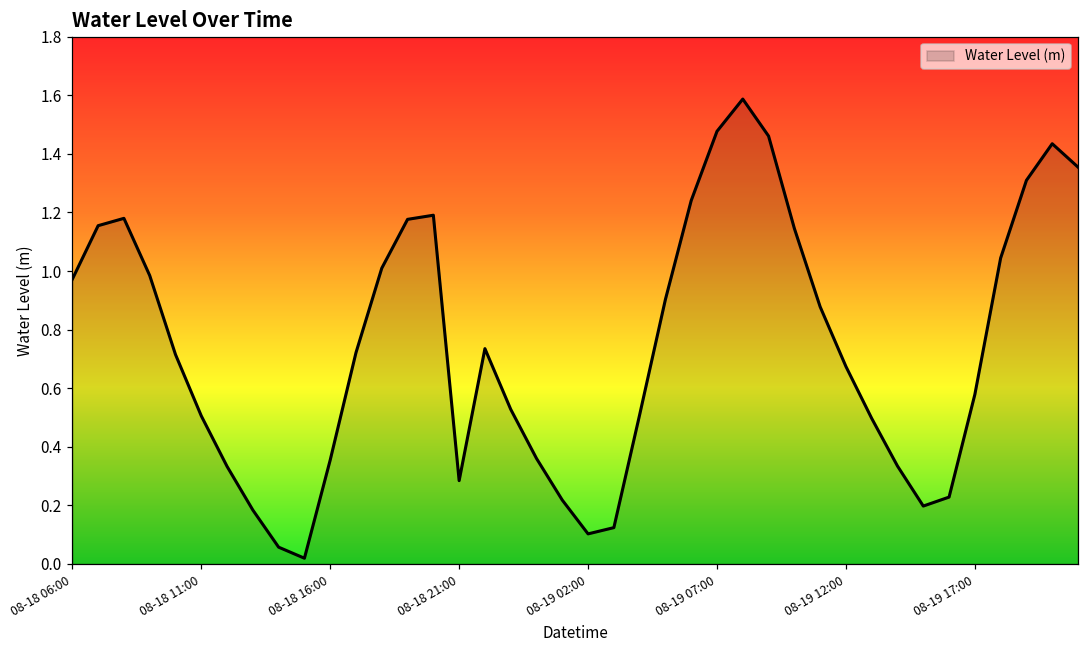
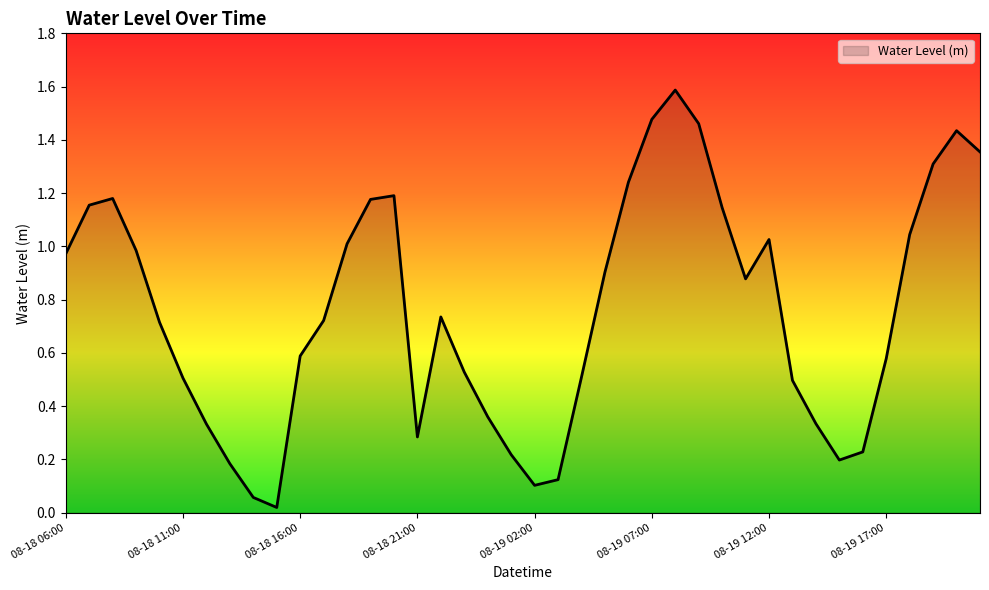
08-18 16:00: 0.35 -> 0.59
08-19 12:00: 0.67 -> 1.03
